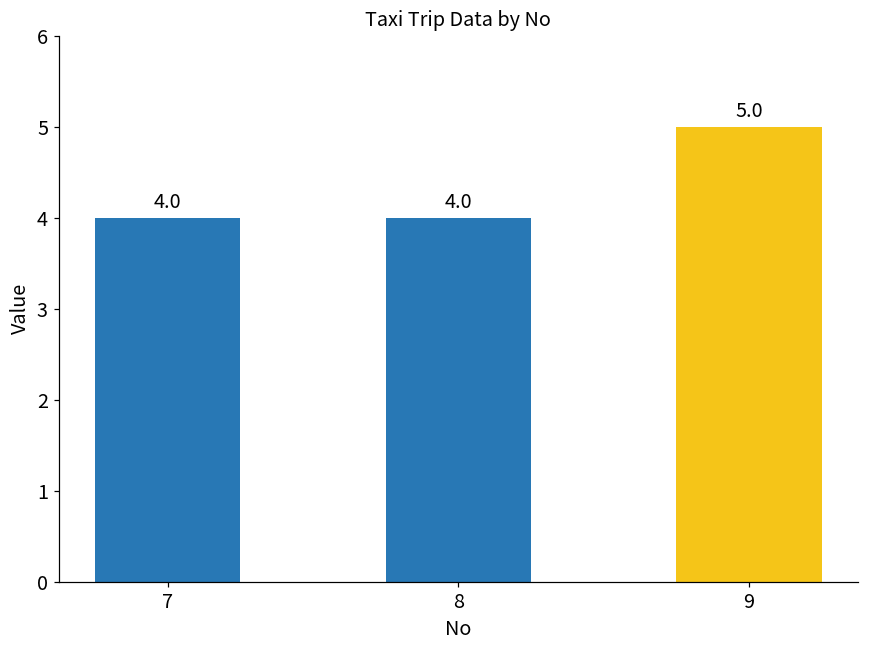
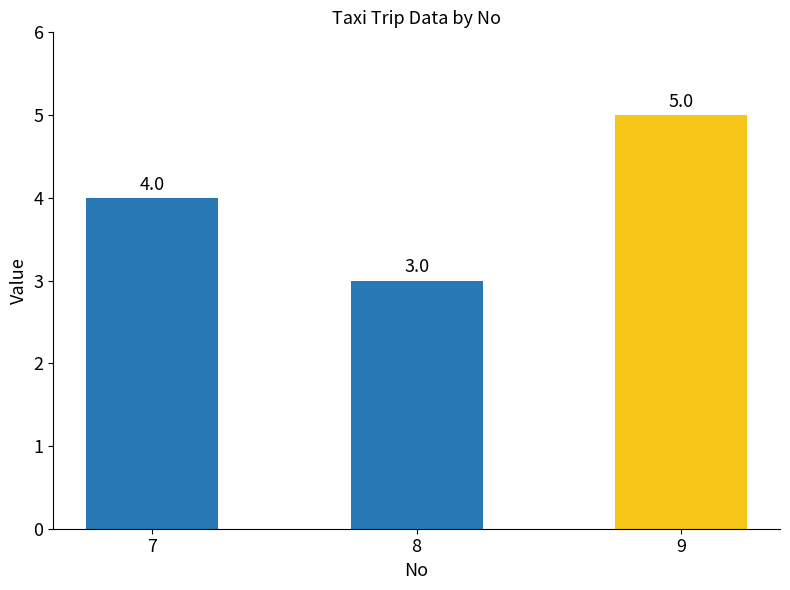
8: 4.0 -> 3.0
